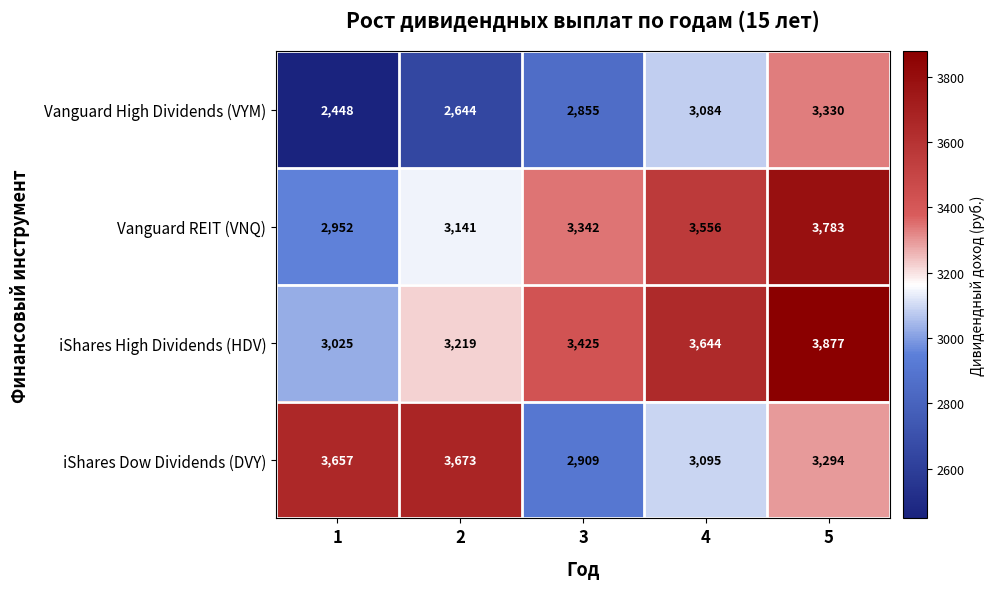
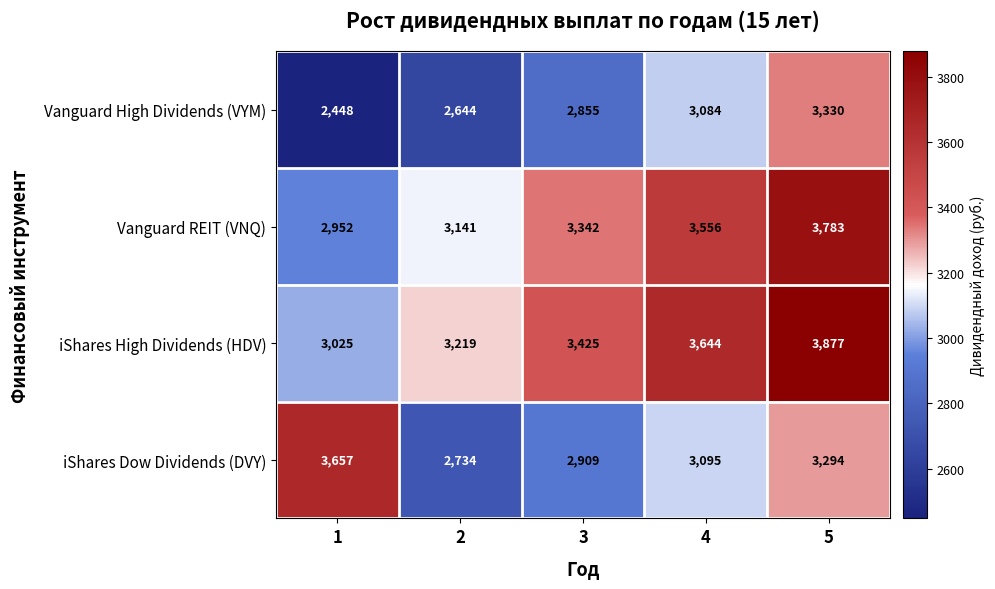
iShares Dow Dividends (DVY), 2: 3,673 -> 2,734
